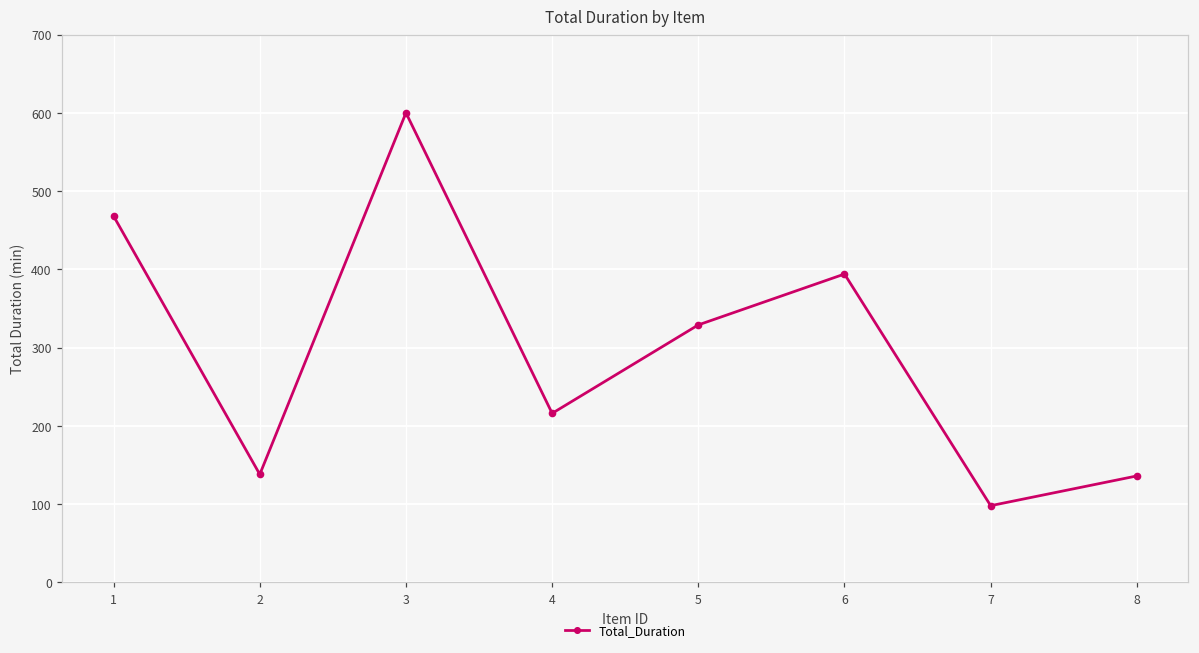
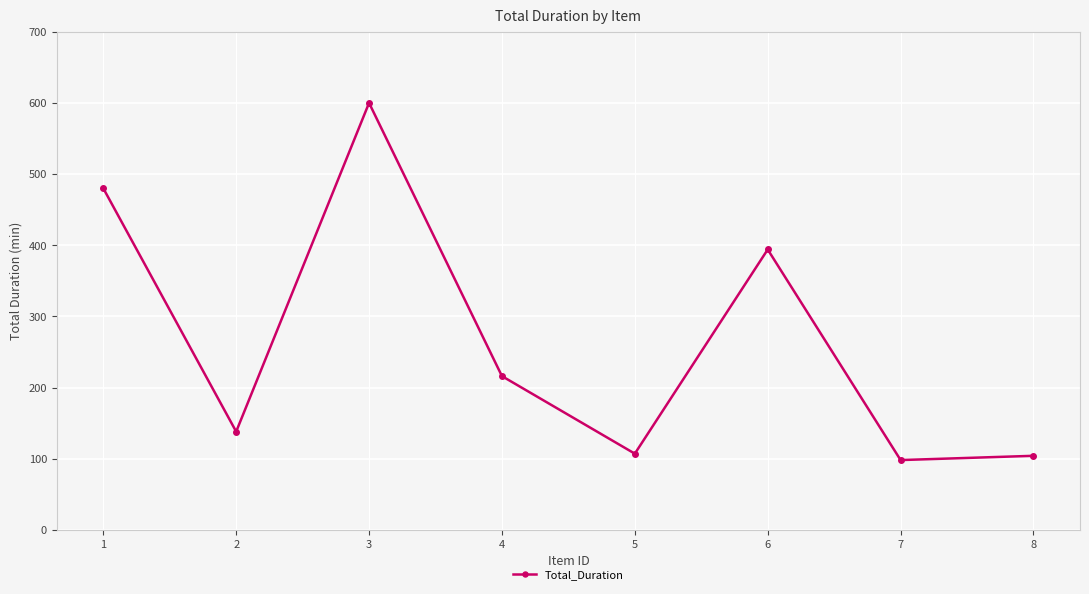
1: 470 -> 480
5: 330 -> 110
8: 140 -> 100
